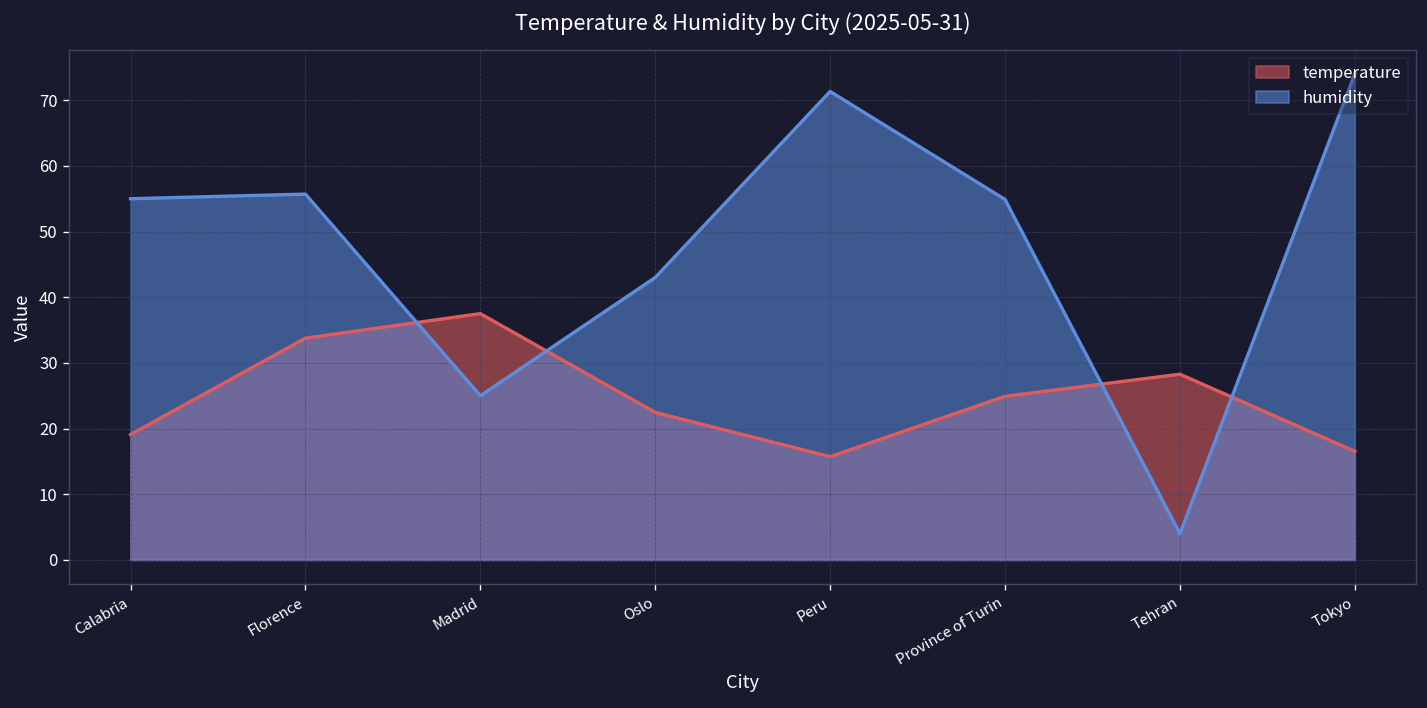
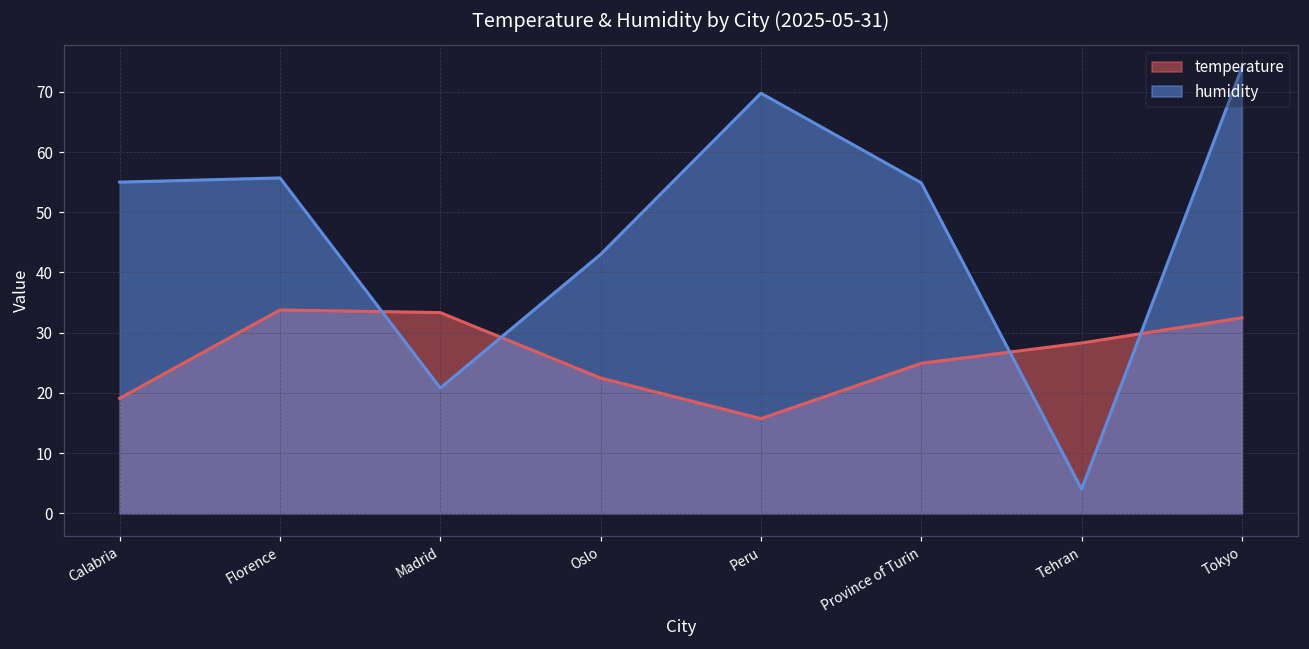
temperature, Madrid: 38 -> 33
humidity, Madrid: 25 -> 21
humidity, Peru: 71 -> 70
temperature, Tokyo: 17 -> 32
